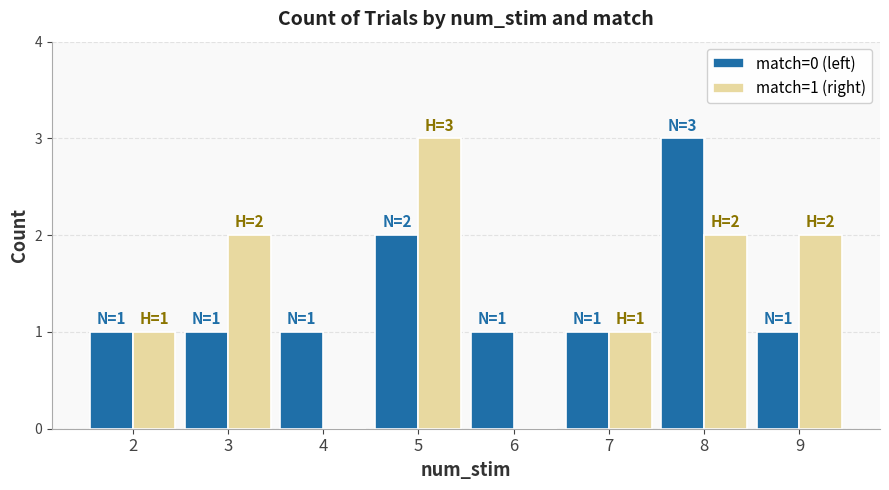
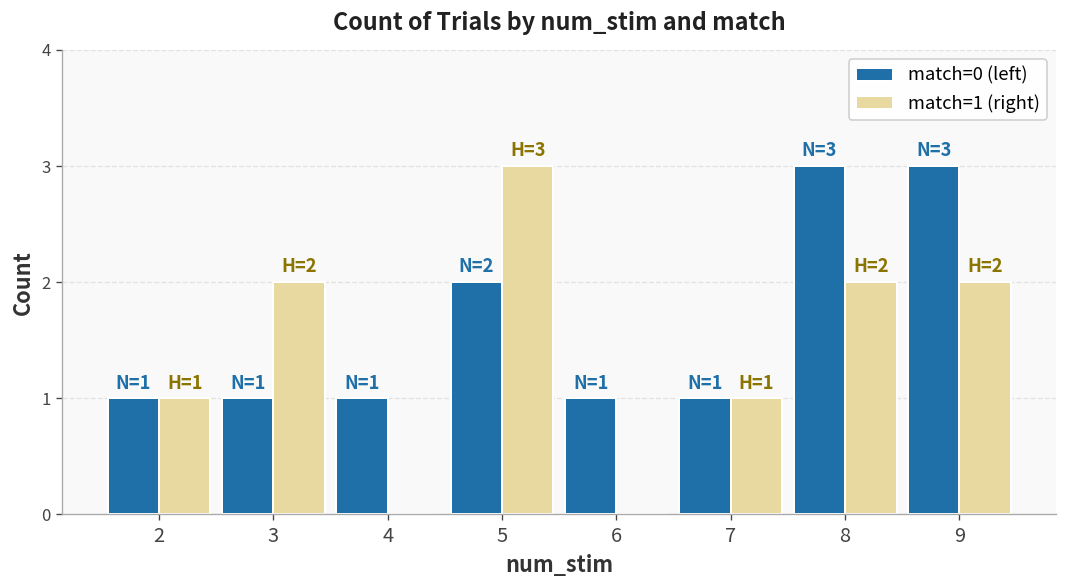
match=0 (left), 9: 1 -> 3
